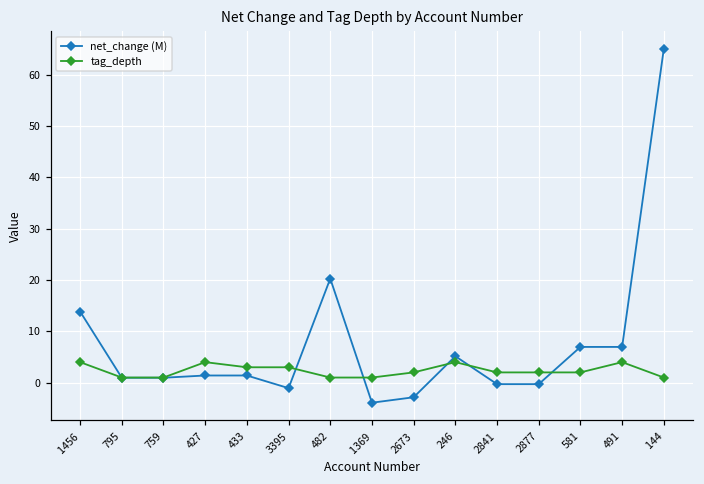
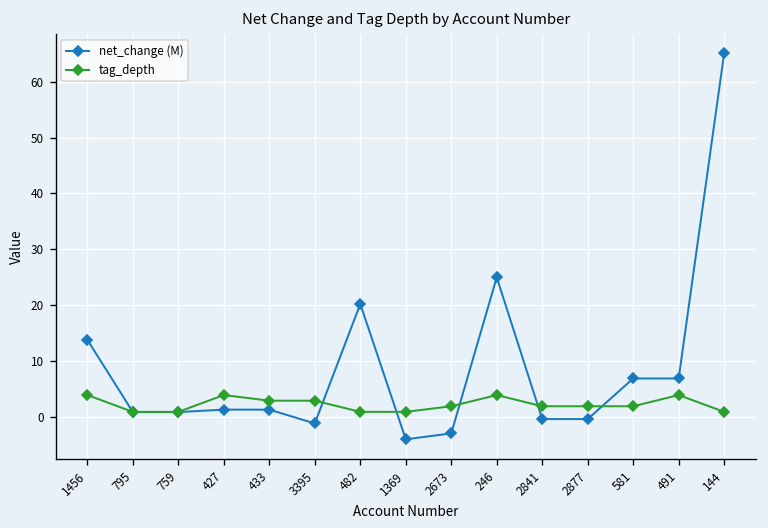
net_change (M), 246: 5 -> 25
